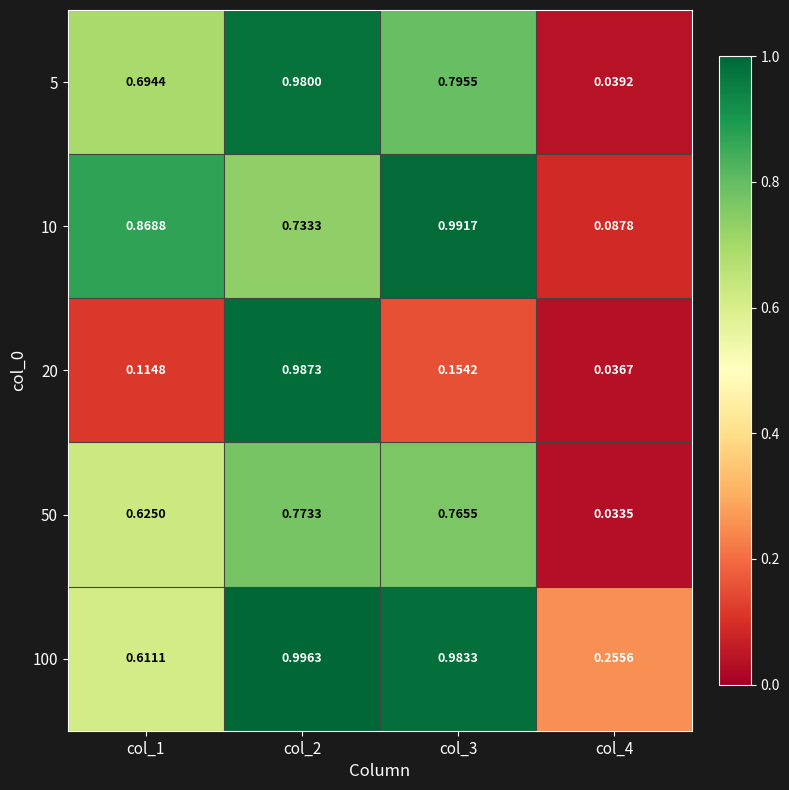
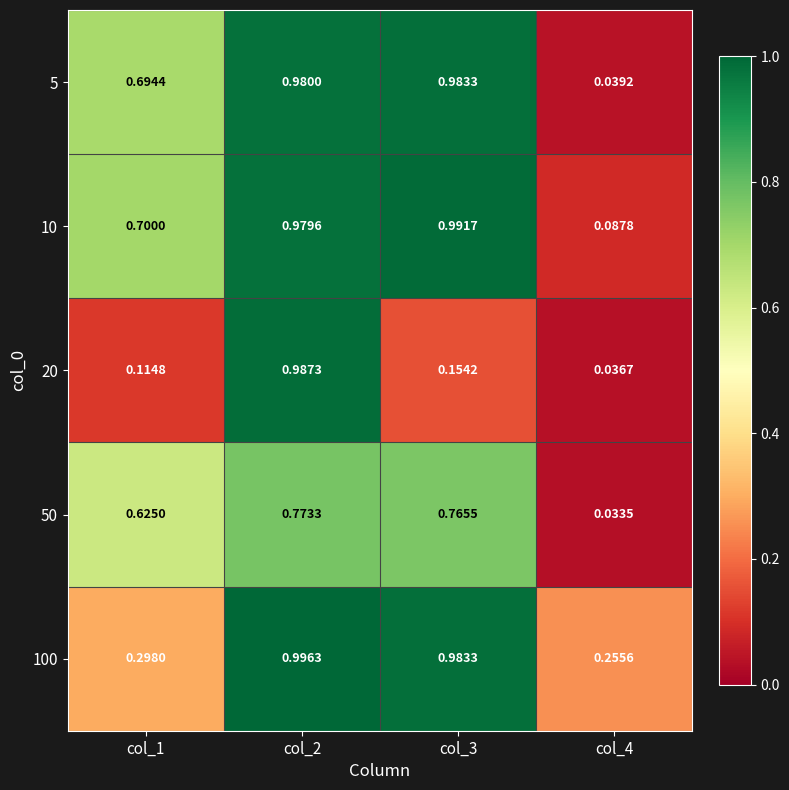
5, col_3: 0.7955 -> 0.9833
10, col_1: 0.8688 -> 0.7000
10, col_2: 0.7333 -> 0.9796
100, col_1: 0.6111 -> 0.2980
